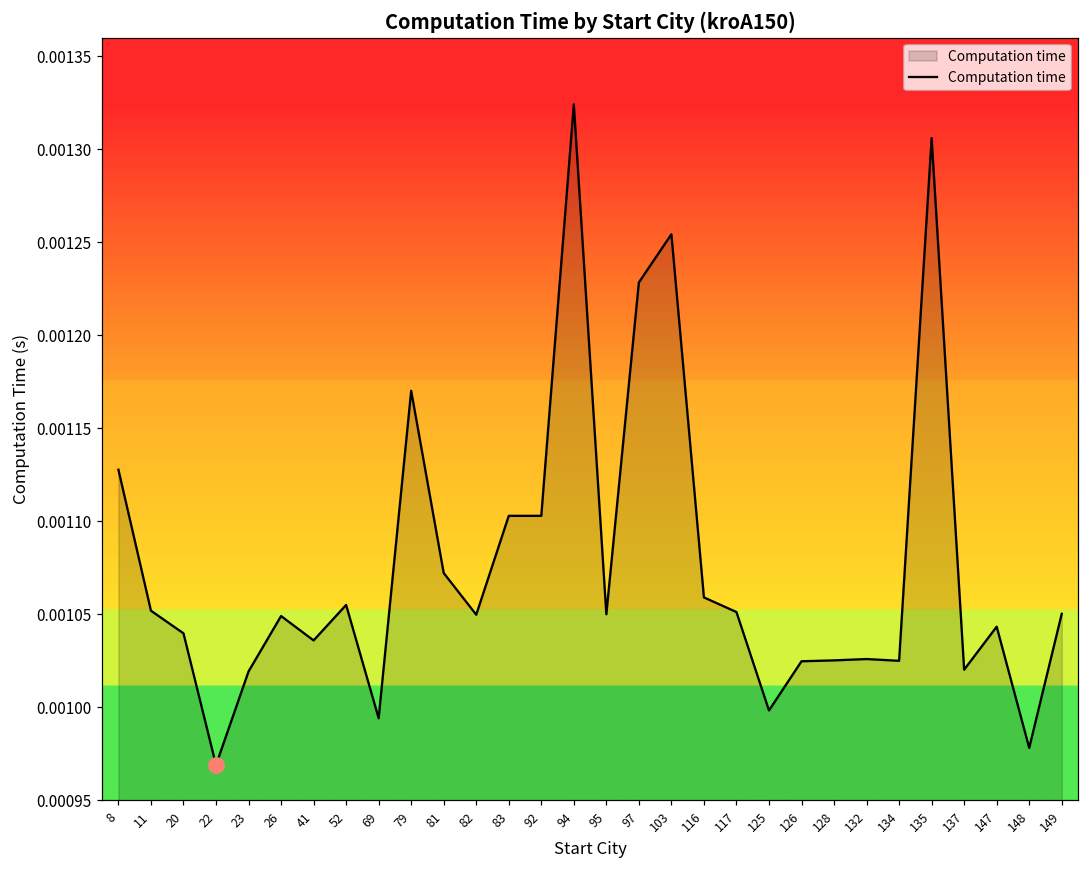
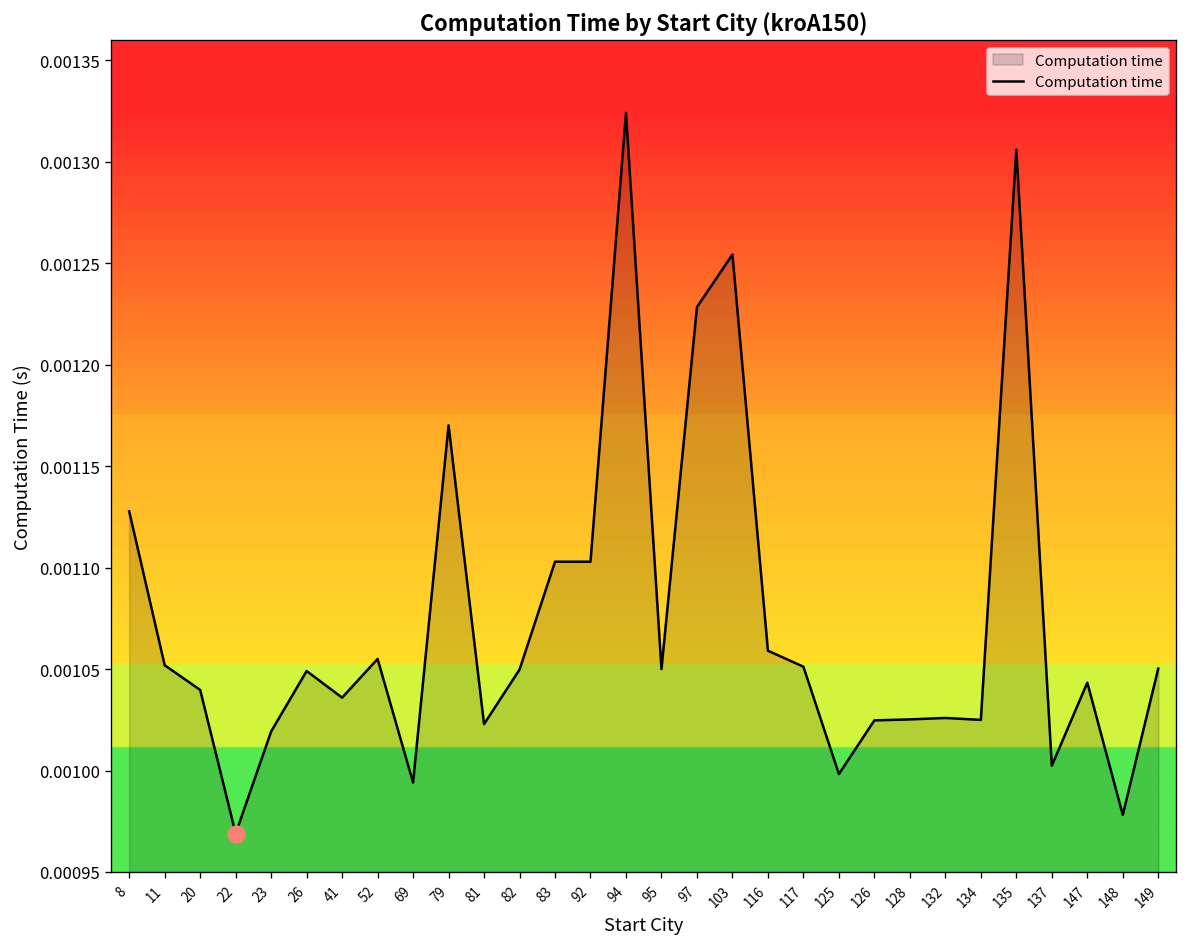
Computation time, 81: 0.001072 -> 0.001023
Computation time, 137: 0.001020 -> 0.001002
